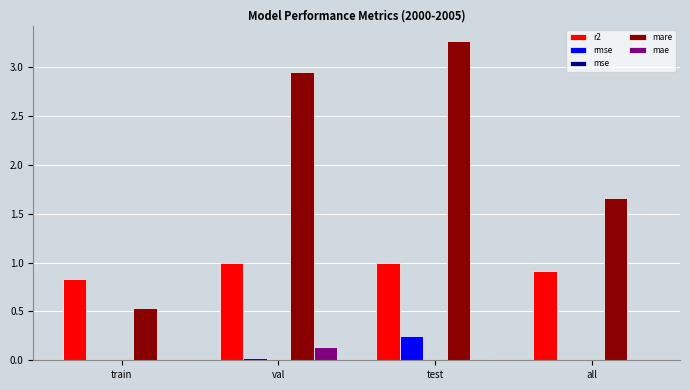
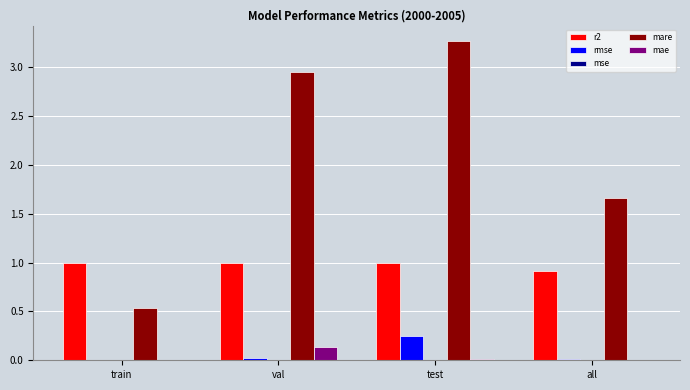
r2, train: 0.8 -> 1.0
